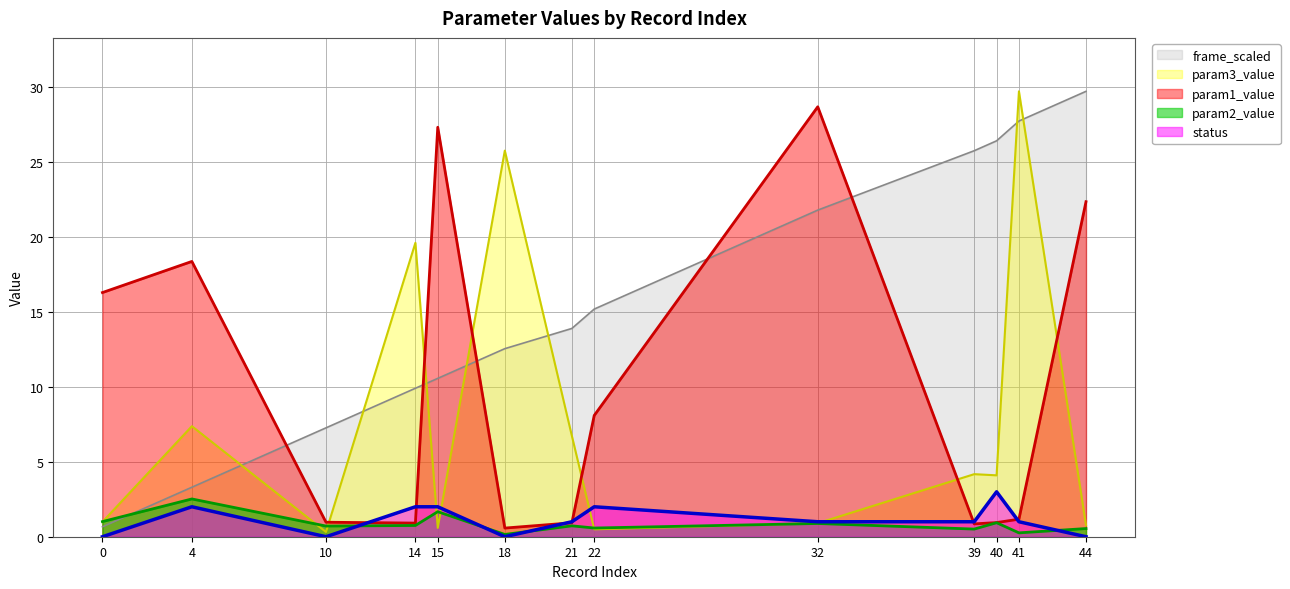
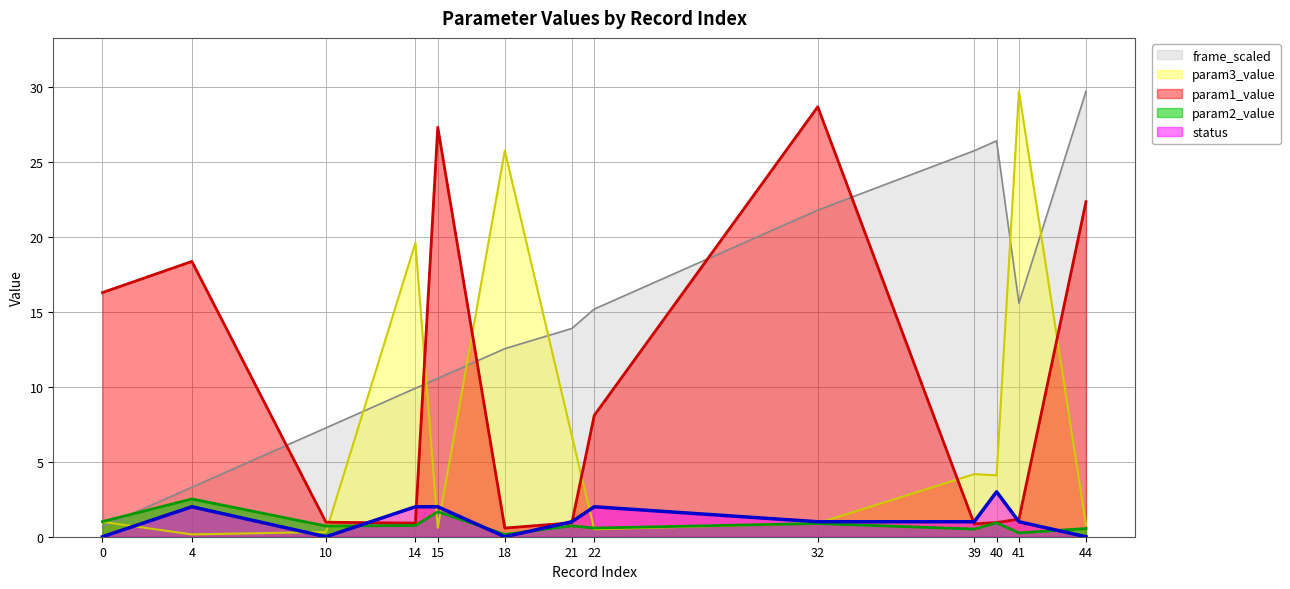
param3_value, 4: 7.4 -> 0.2
frame_scaled, 41: 27.8 -> 15.6
